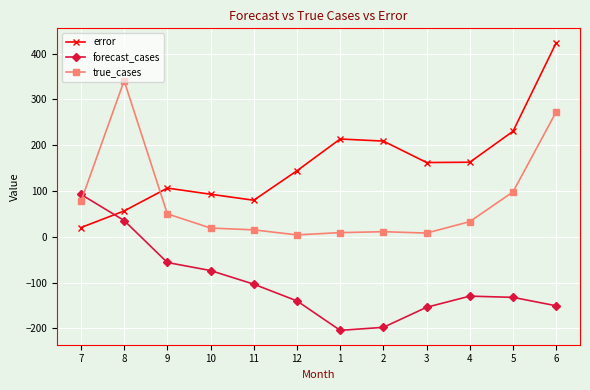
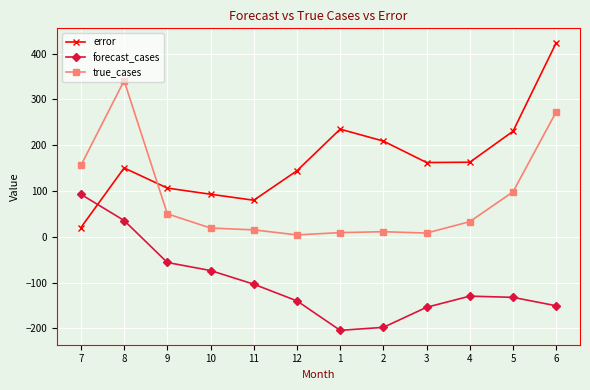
true_cases, 7: 80 -> 160
error, 8: 60 -> 150
error, 1: 210 -> 240
